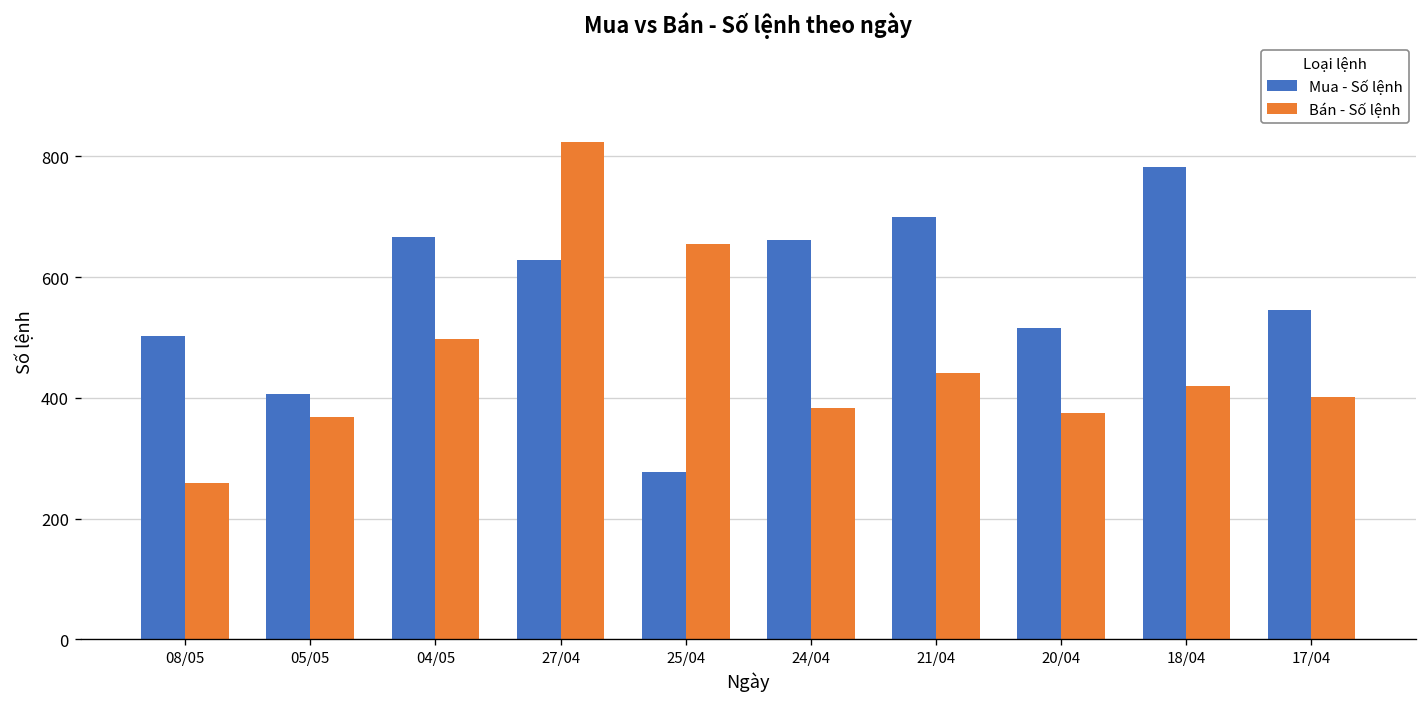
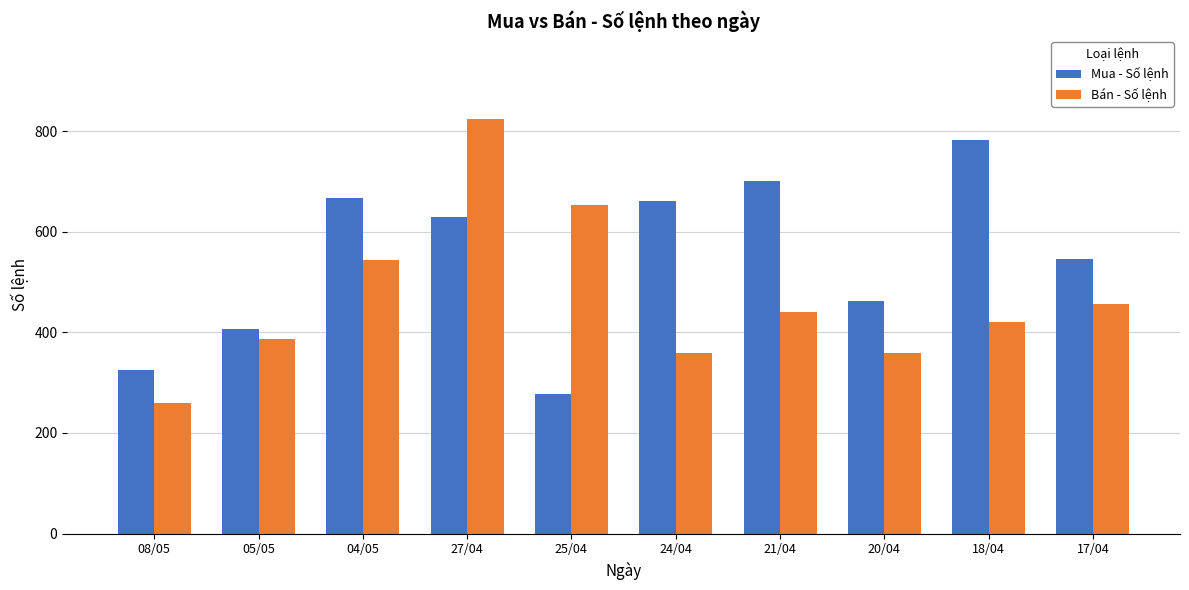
Mua - Số lệnh, 08/05: 500 -> 330
Bán - Số lệnh, 05/05: 370 -> 390
Bán - Số lệnh, 04/05: 500 -> 540
Bán - Số lệnh, 24/04: 380 -> 360
Mua - Số lệnh, 20/04: 520 -> 460
Bán - Số lệnh, 20/04: 380 -> 360
Bán - Số lệnh, 17/04: 400 -> 460
